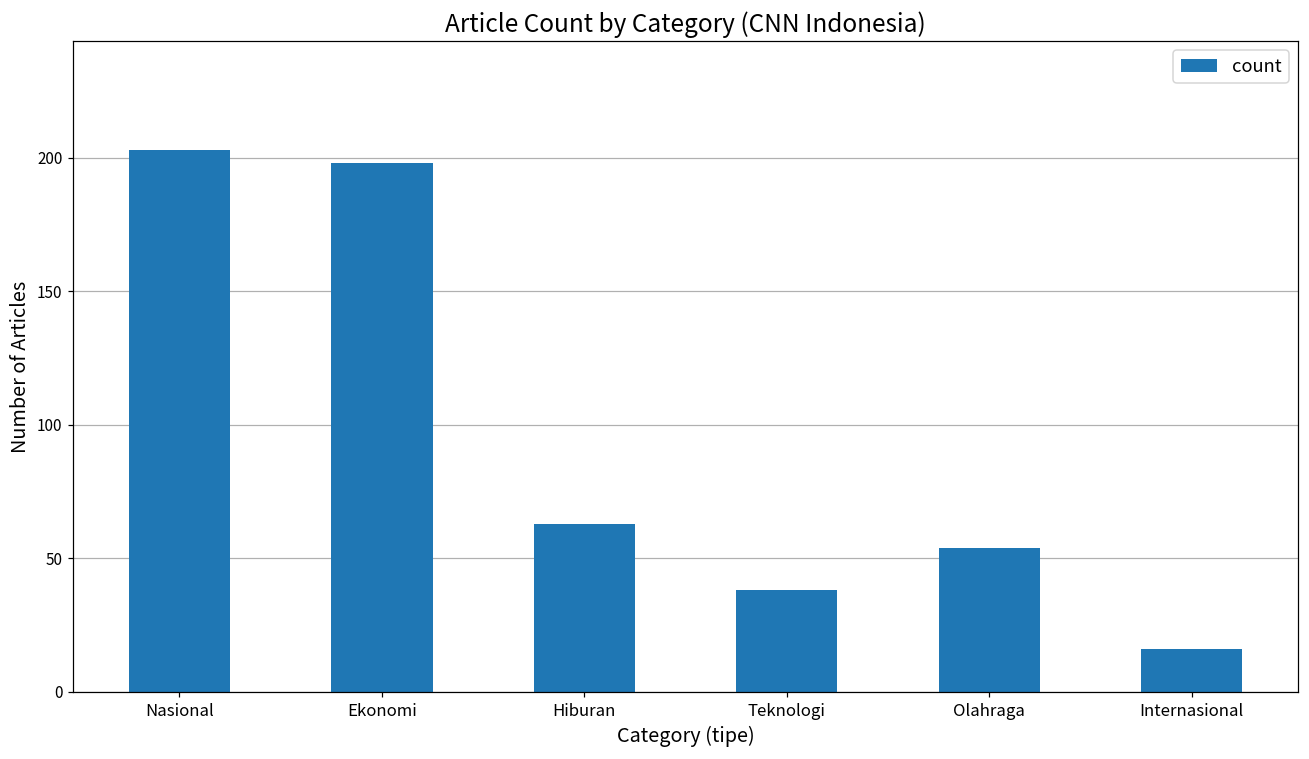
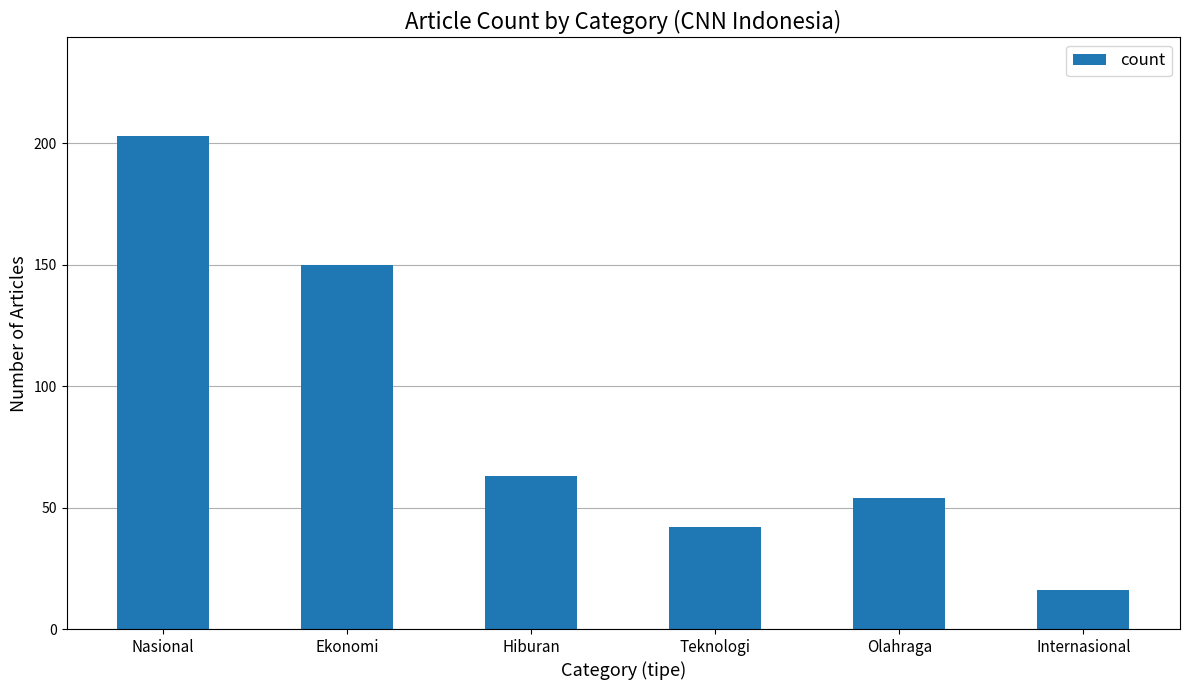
Ekonomi: 198 -> 150
Teknologi: 38 -> 42
